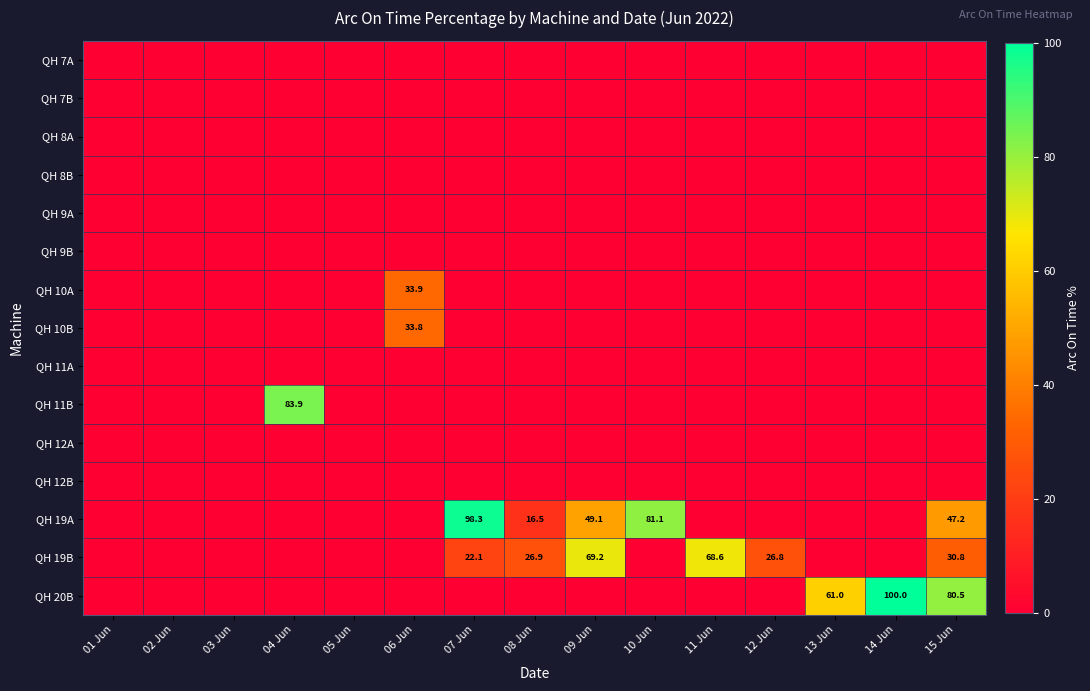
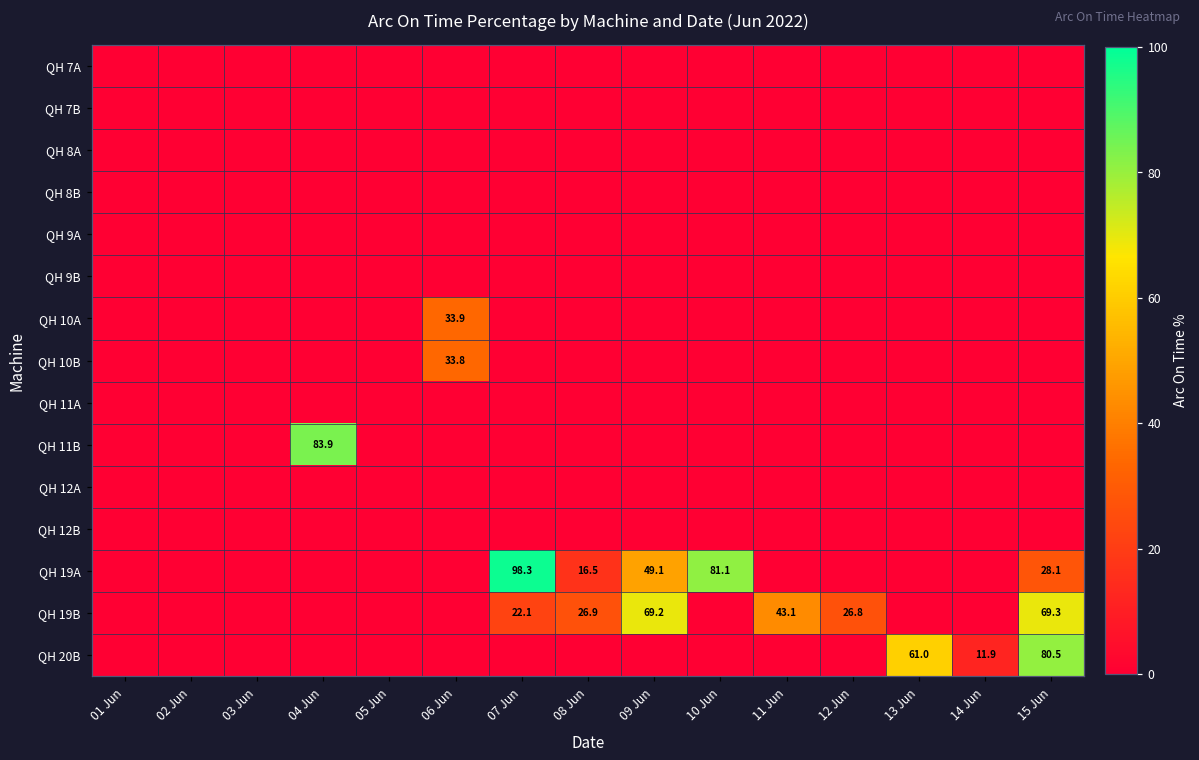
QH 19A, 15 Jun: 47.2 -> 28.1
QH 19B, 11 Jun: 68.6 -> 43.1
QH 19B, 15 Jun: 30.8 -> 69.3
QH 20B, 14 Jun: 100.0 -> 11.9
